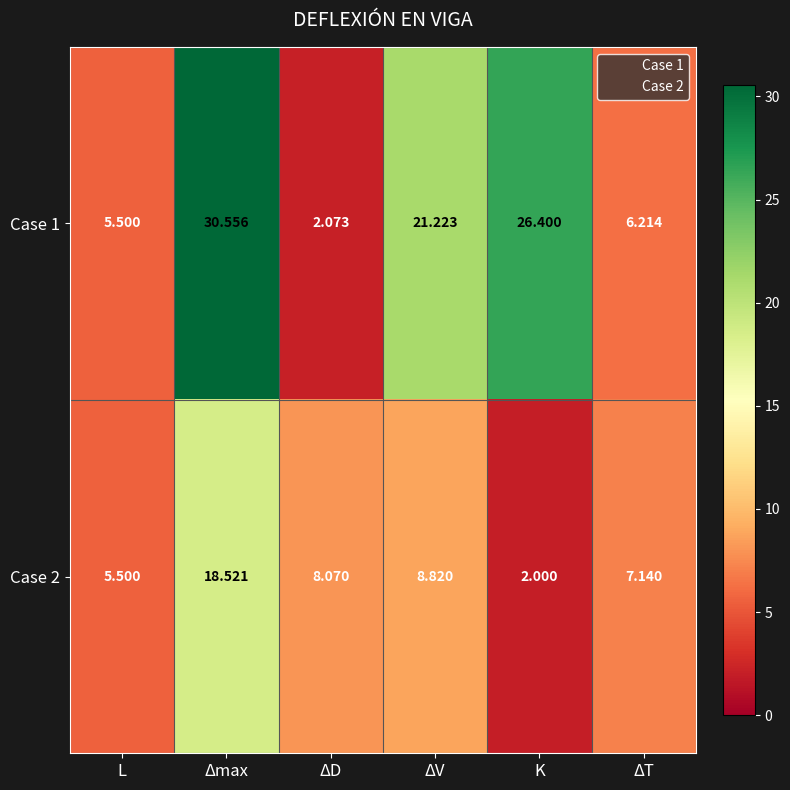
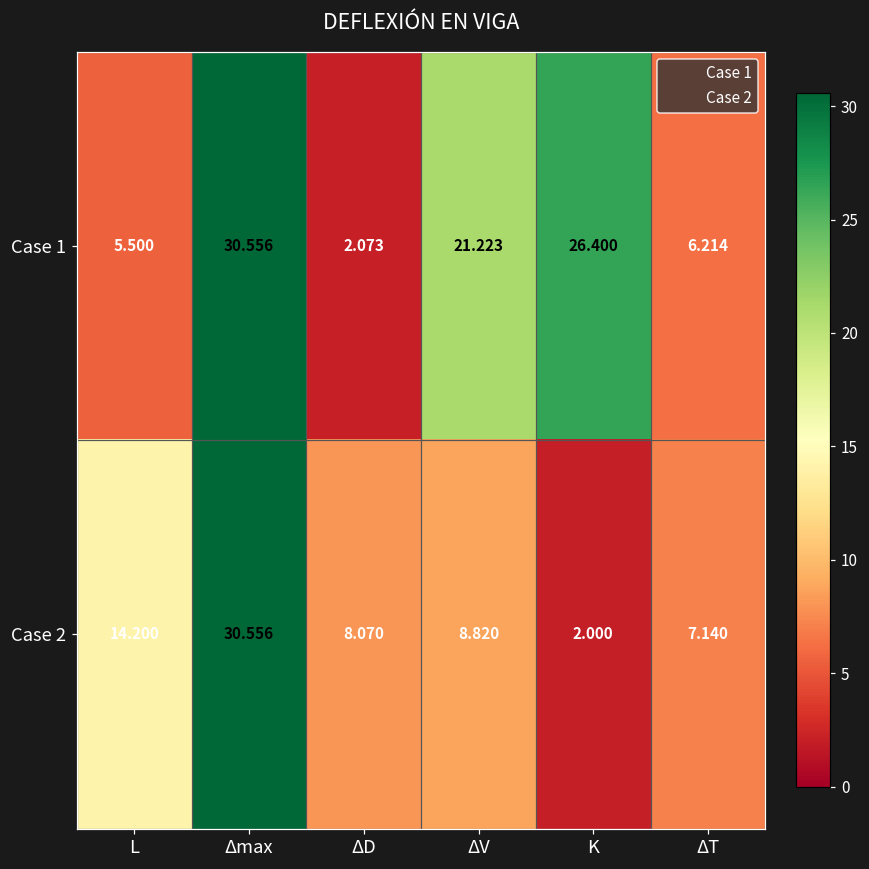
Case 2, L: 5.500 -> 14.200
Case 2, Δmax: 18.521 -> 30.556
